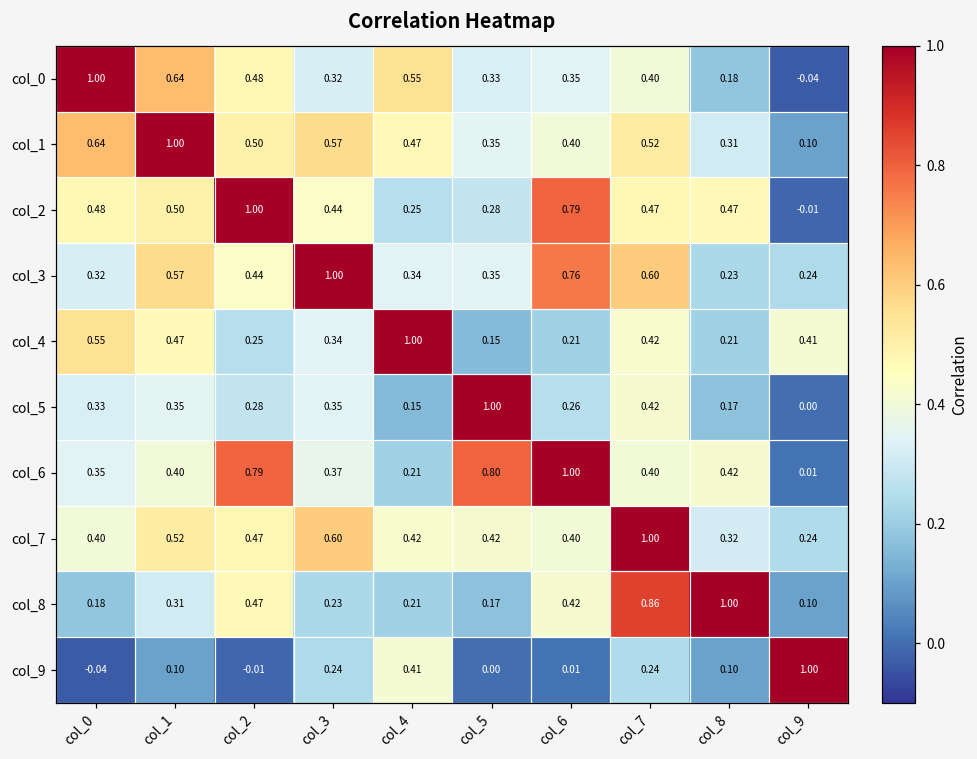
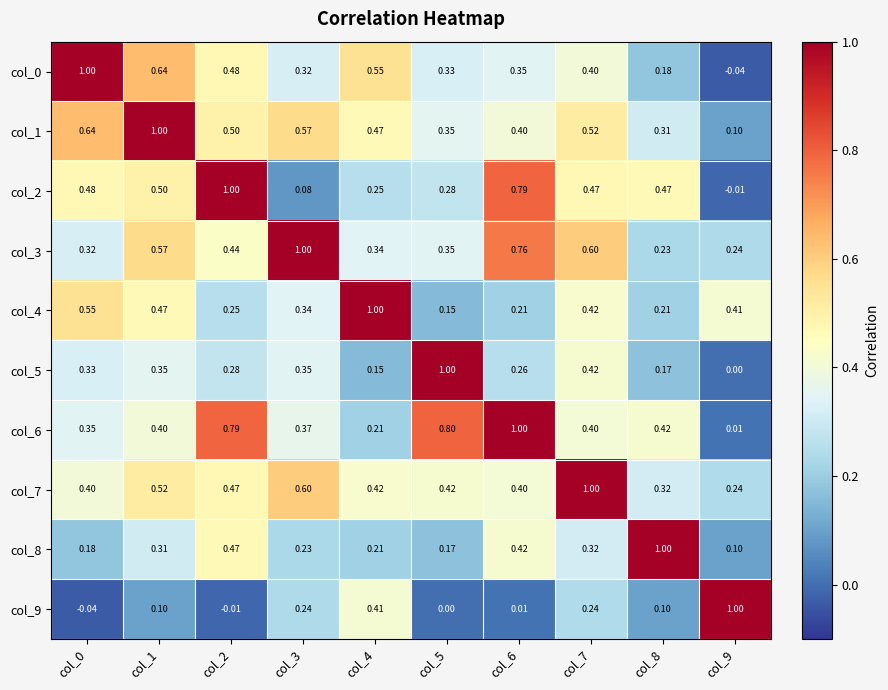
col_2, col_3: 0.44 -> 0.08
col_8, col_7: 0.86 -> 0.32
